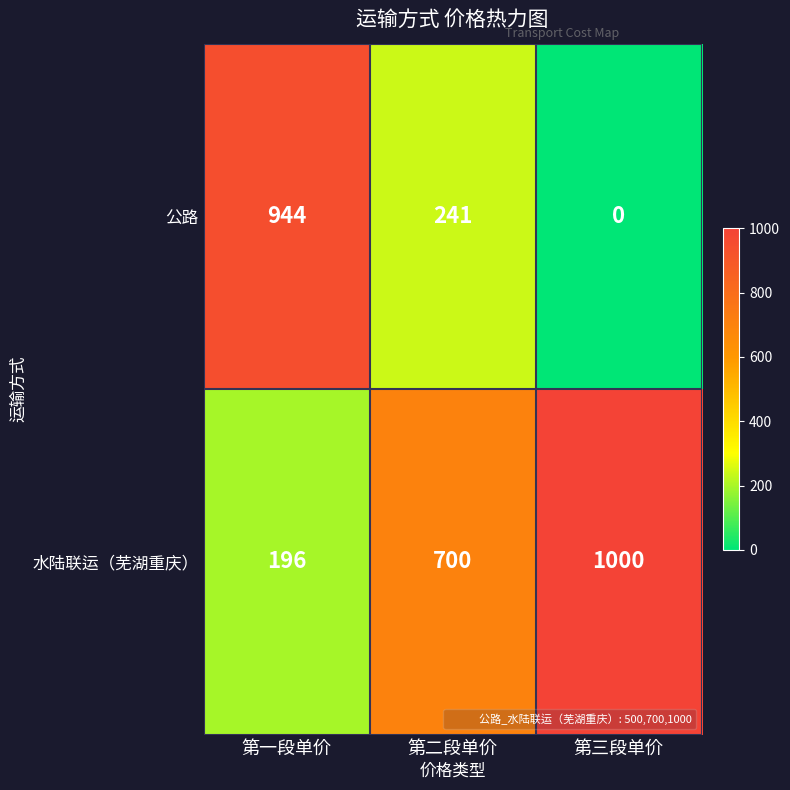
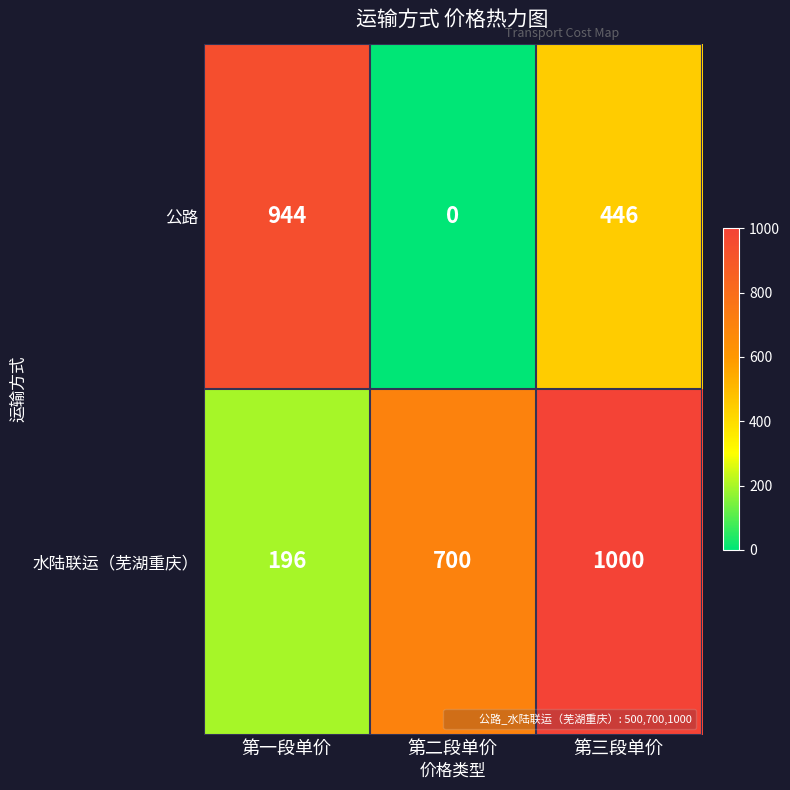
公路, 第二段单价: 241 -> 0
公路, 第三段单价: 0 -> 446
